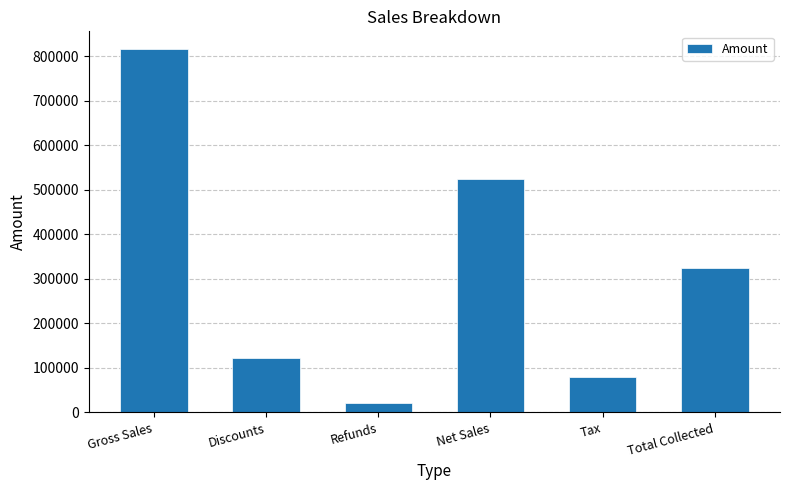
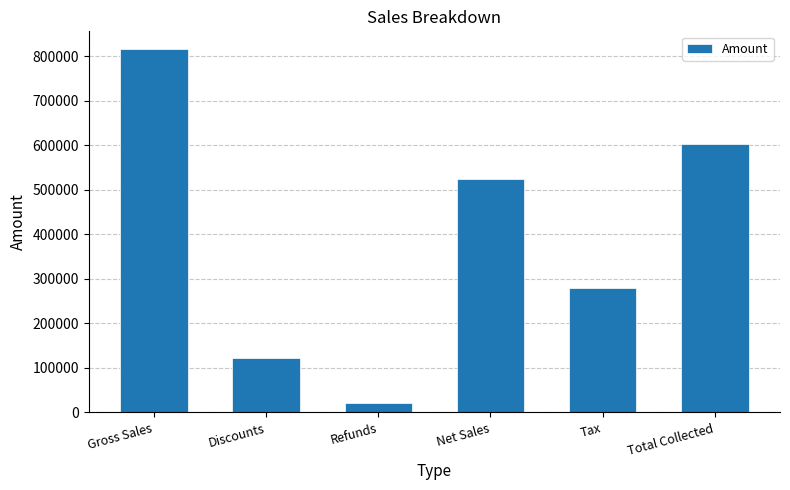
Tax: 80000 -> 280000
Total Collected: 320000 -> 600000
